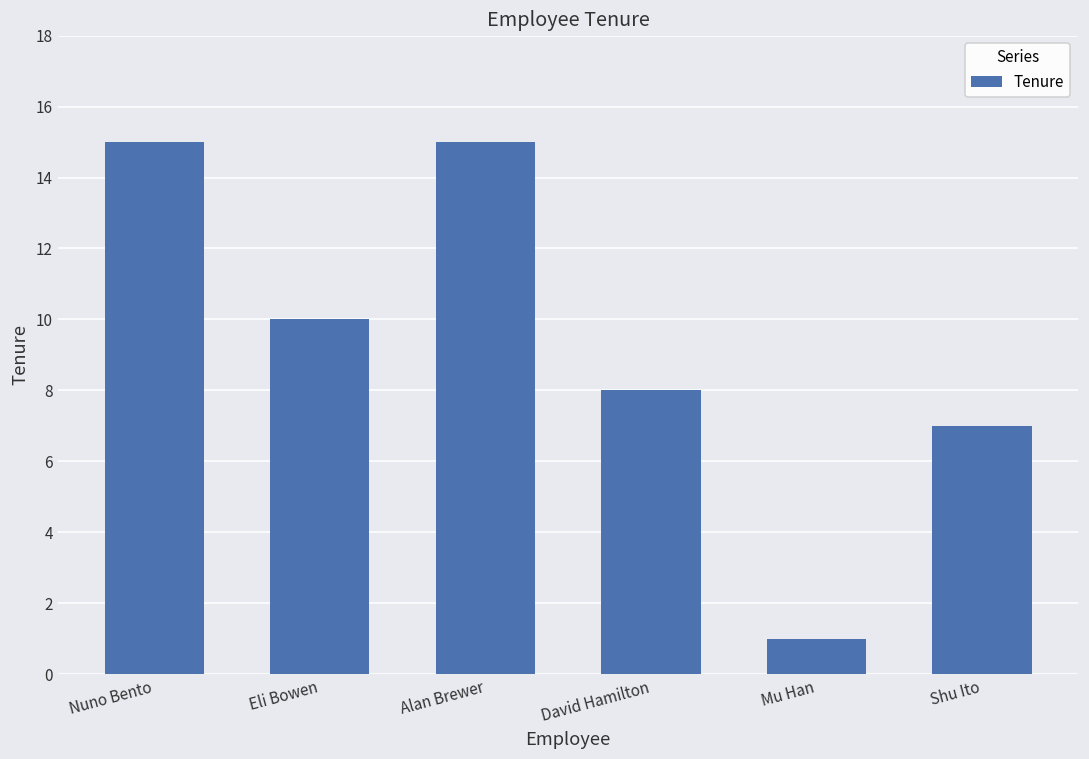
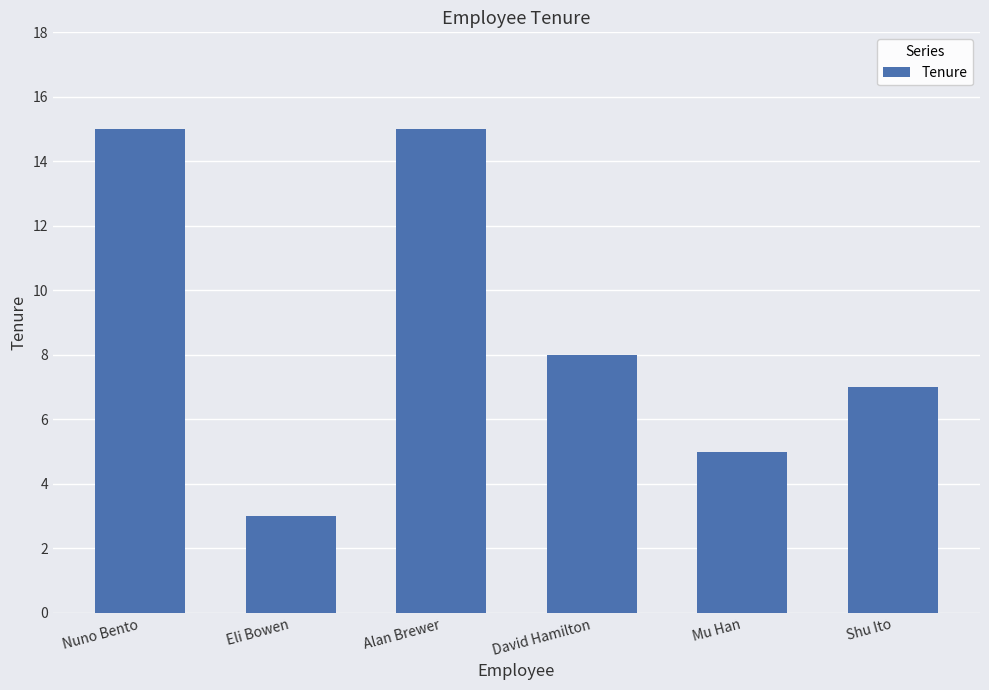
Eli Bowen: 10 -> 3
Mu Han: 1 -> 5
